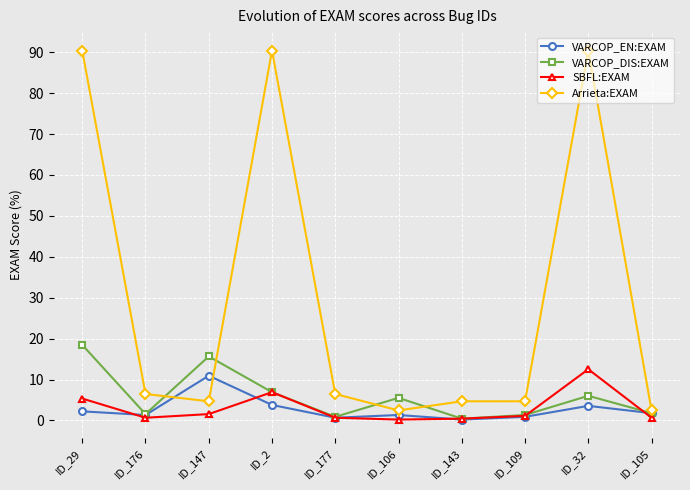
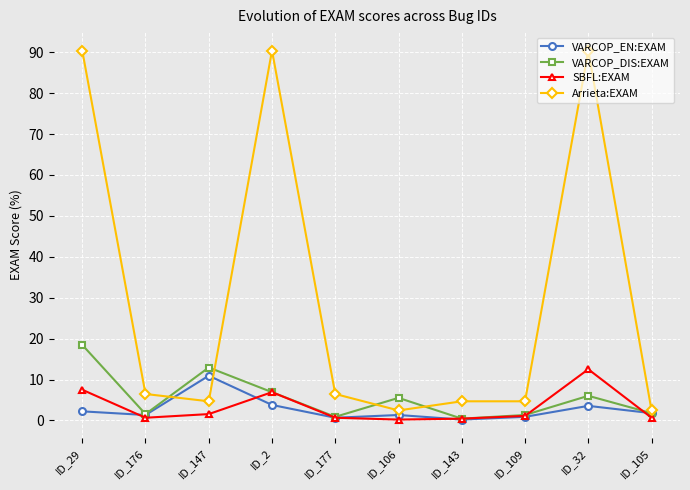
SBFL:EXAM, ID_29: 5 -> 8
VARCOP_DIS:EXAM, ID_147: 16 -> 13
